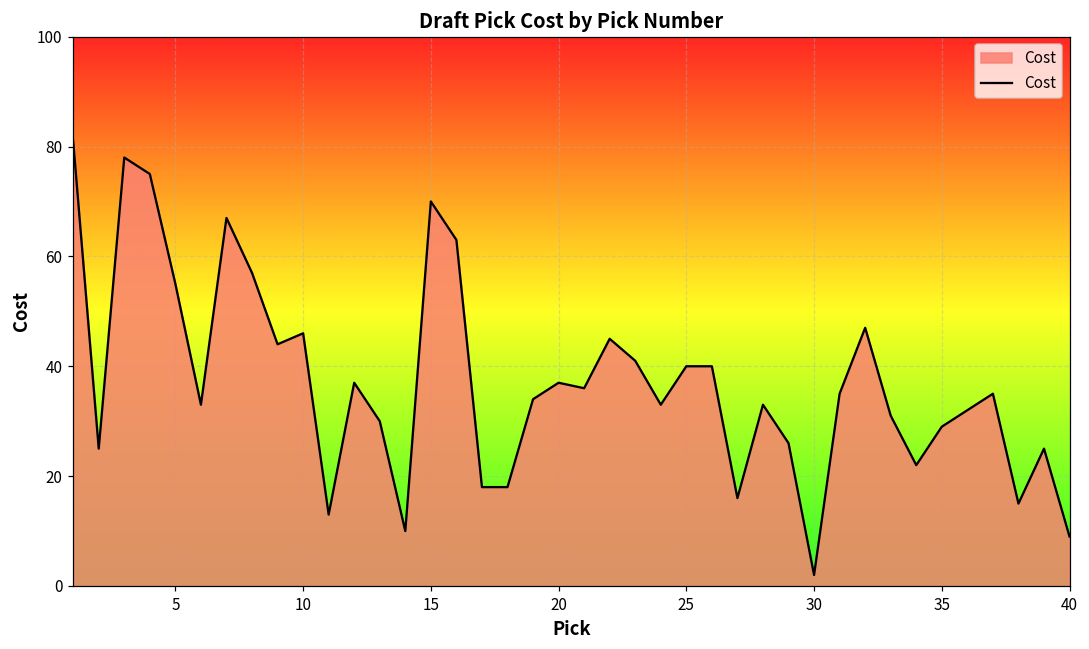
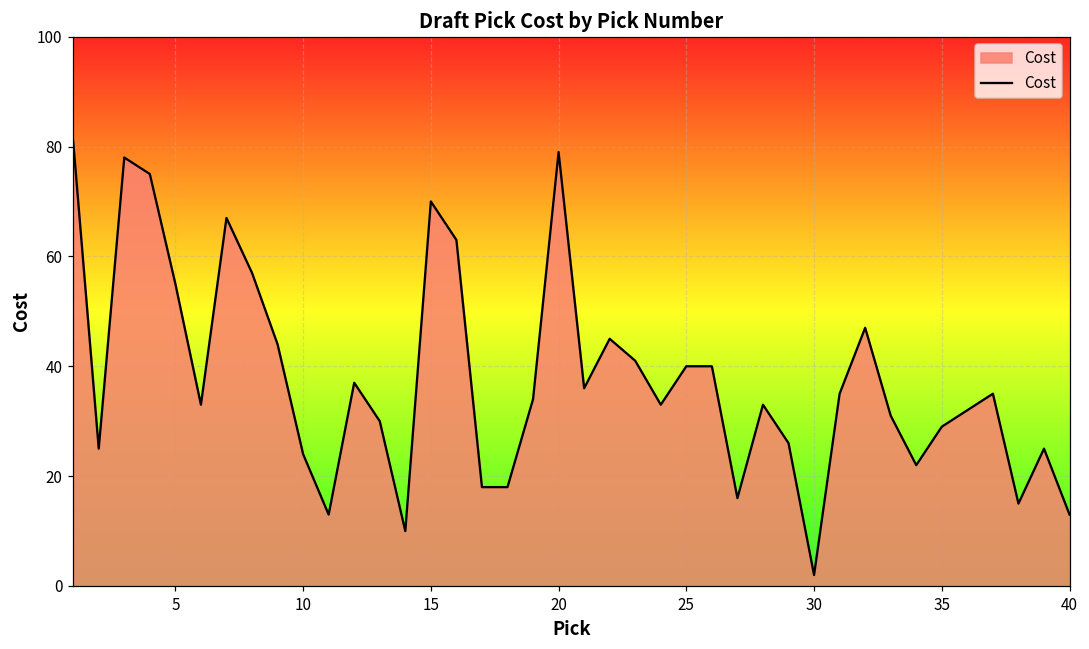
10: 46 -> 24
20: 37 -> 79
40: 9 -> 13
